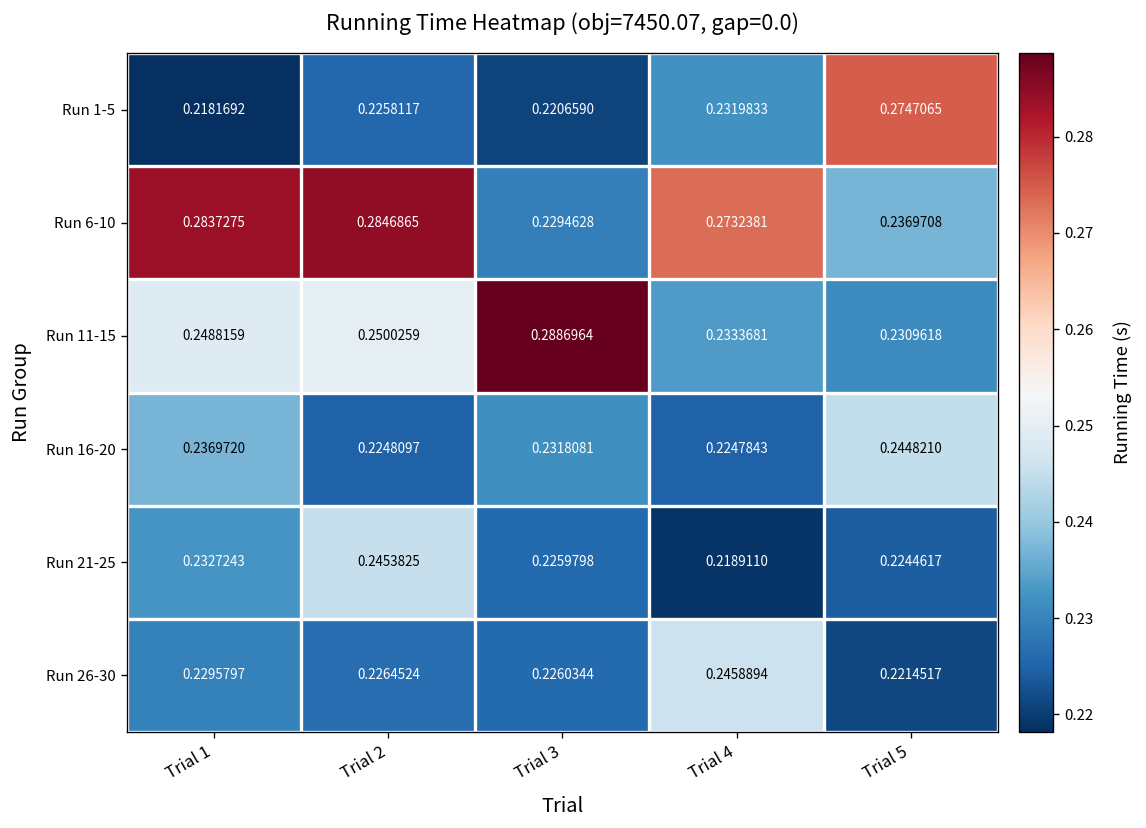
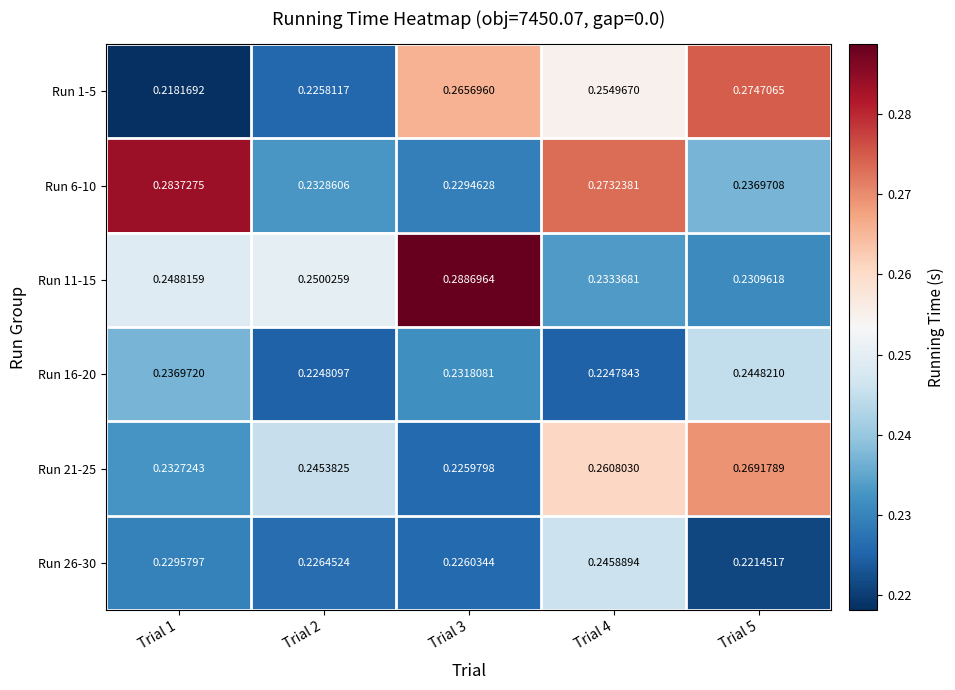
Run 1-5, Trial 3: 0.2206590 -> 0.2656960
Run 1-5, Trial 4: 0.2319833 -> 0.2549670
Run 6-10, Trial 2: 0.2846865 -> 0.2328606
Run 21-25, Trial 4: 0.2189110 -> 0.2608030
Run 21-25, Trial 5: 0.2244617 -> 0.2691789
